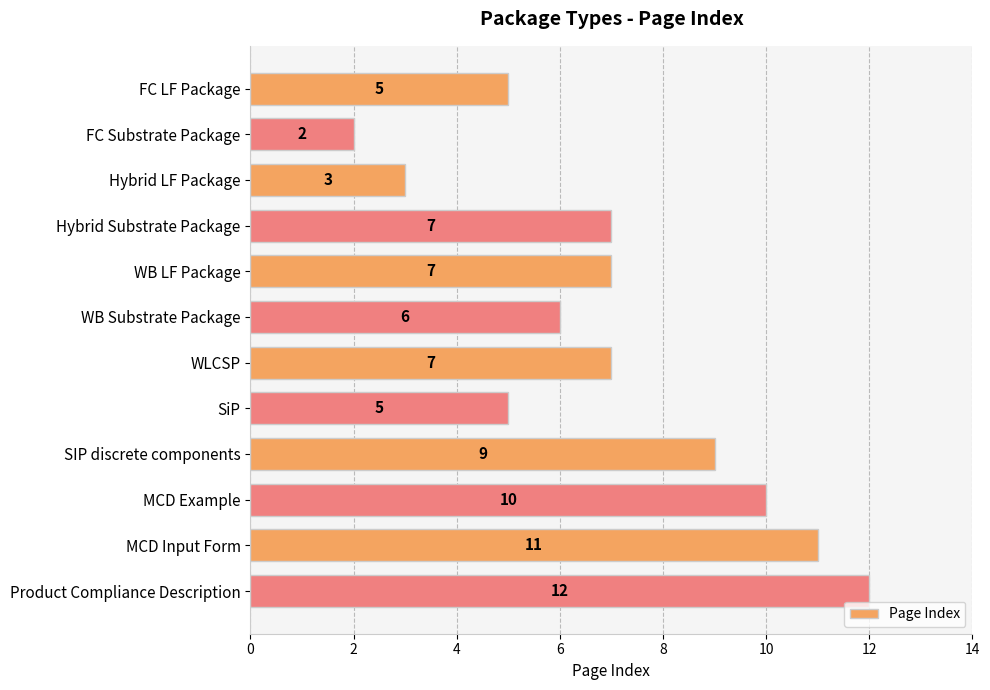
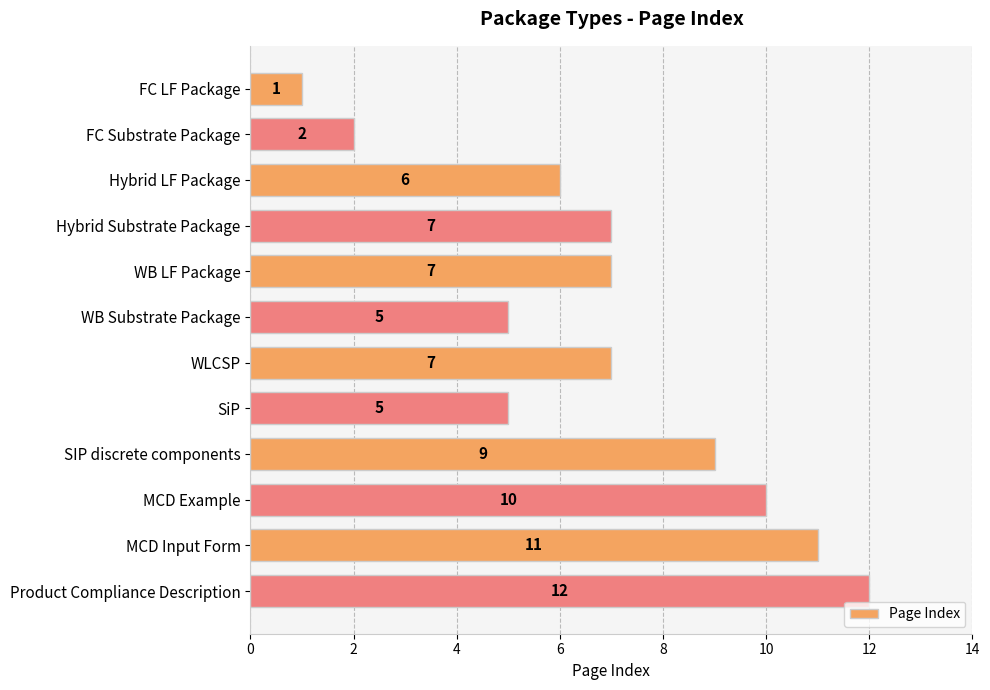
FC LF Package: 5 -> 1
Hybrid LF Package: 3 -> 6
WB Substrate Package: 6 -> 5
